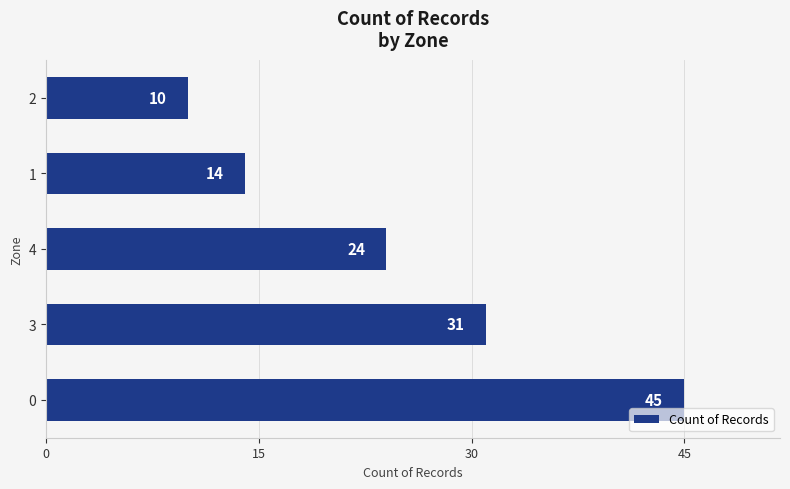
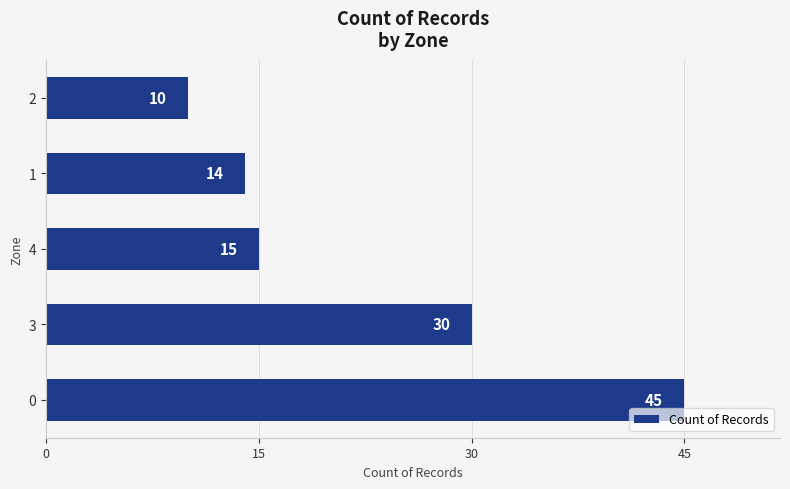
4: 24 -> 15
3: 31 -> 30
